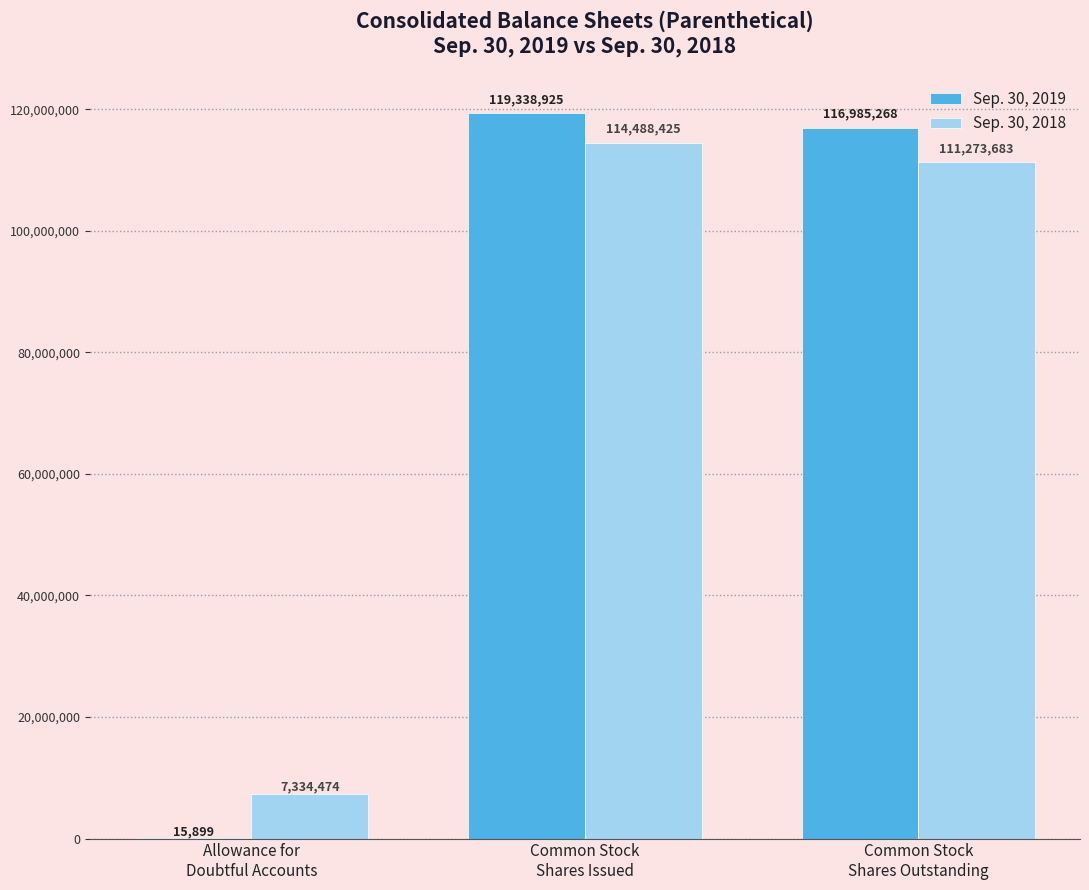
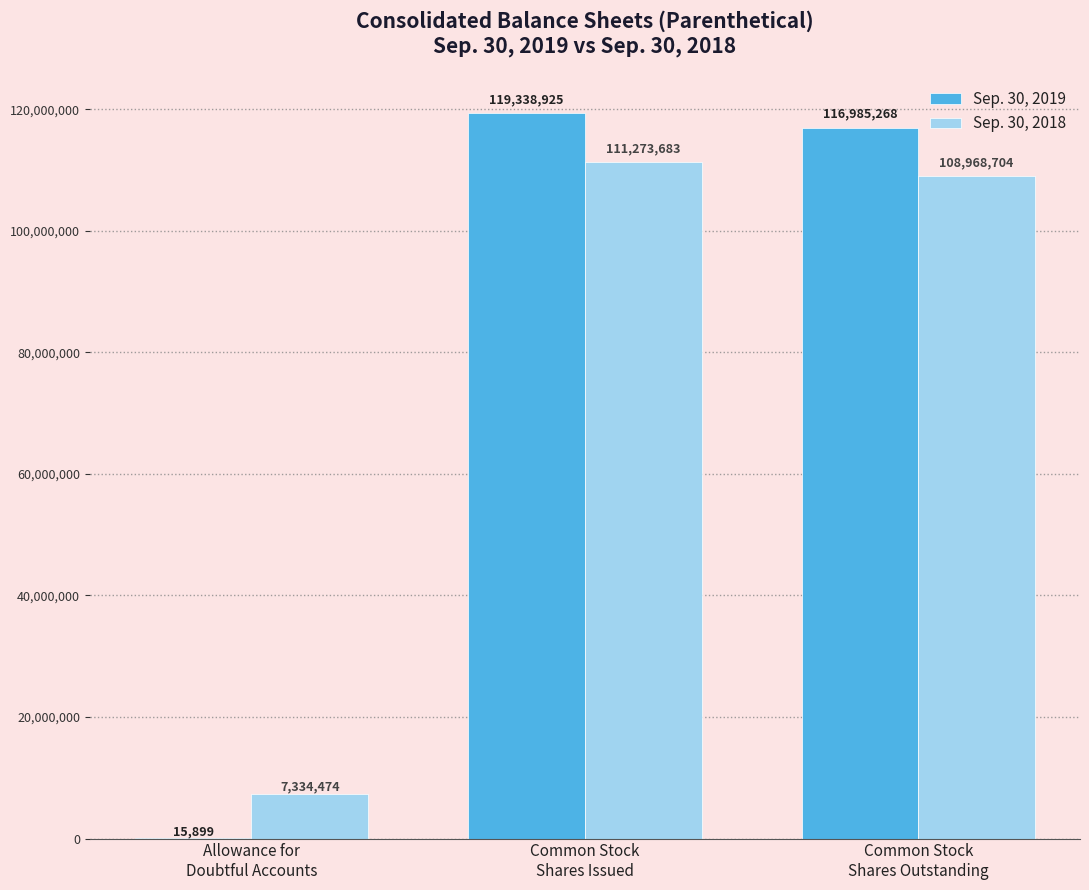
Sep. 30, 2018, Common Stock Shares Issued: 114,488,425 -> 111,273,683
Sep. 30, 2018, Common Stock Shares Outstanding: 111,273,683 -> 108,968,704
